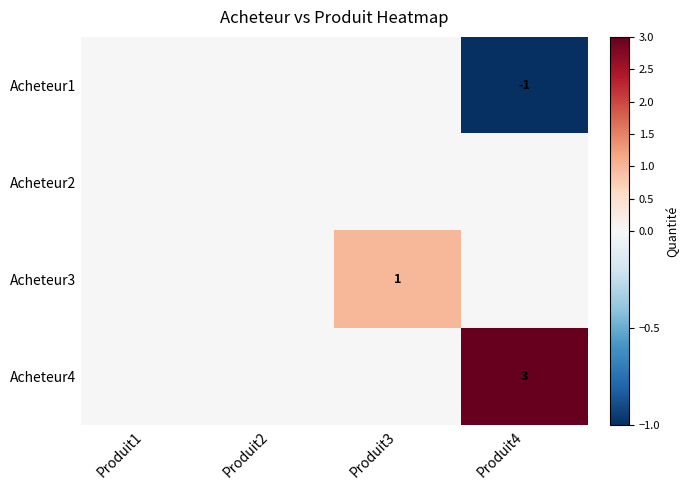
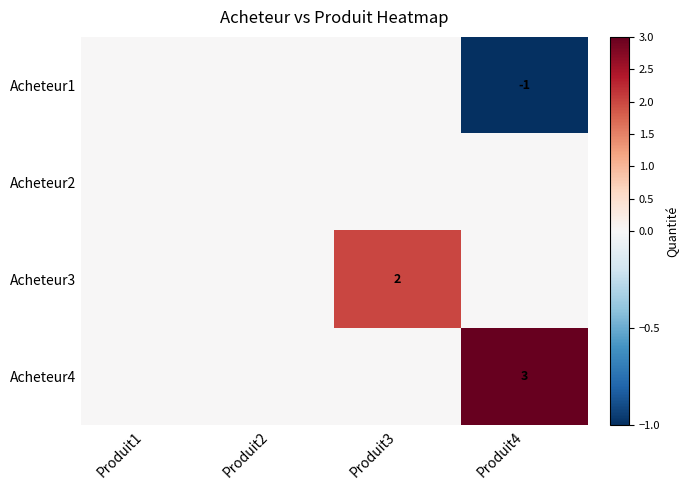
Acheteur3, Produit3: 1 -> 2
